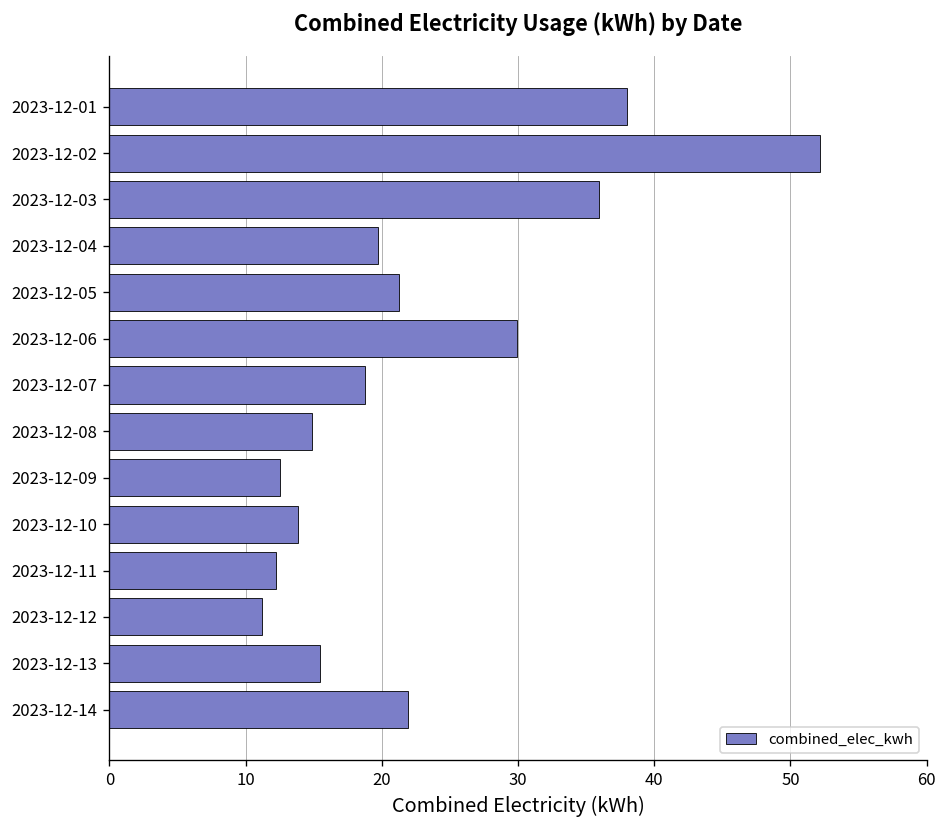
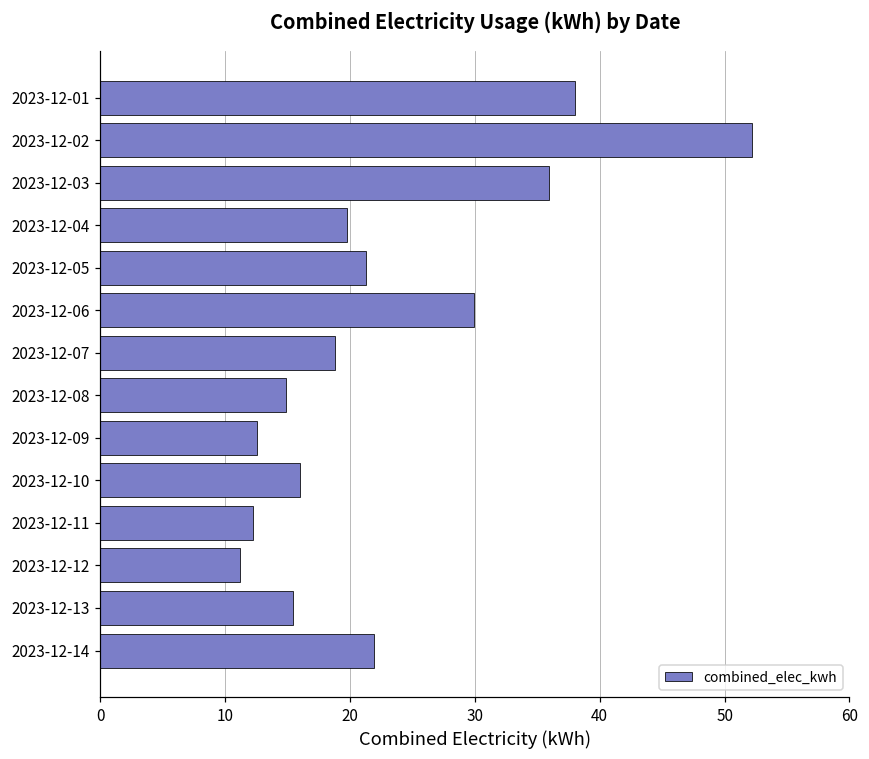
2023-12-10: 13.8 -> 16.0
